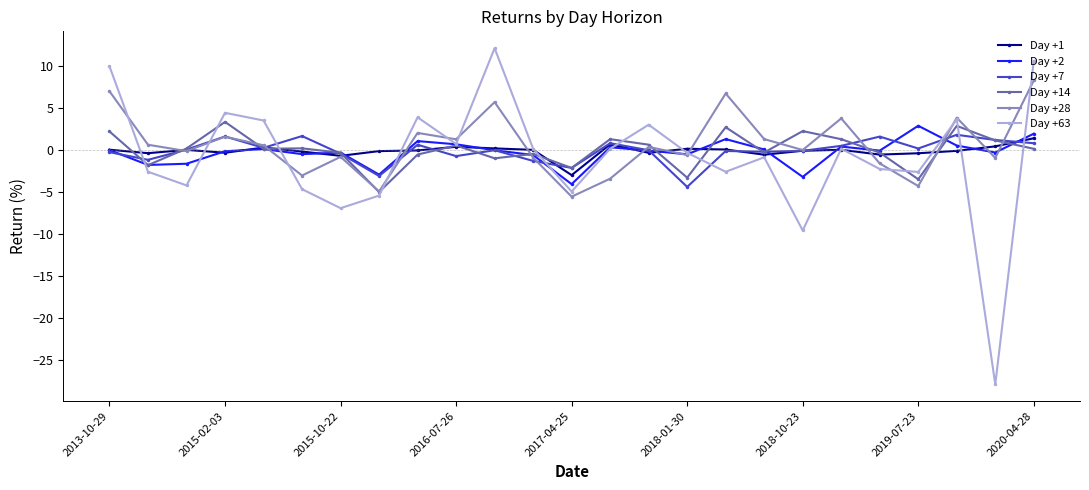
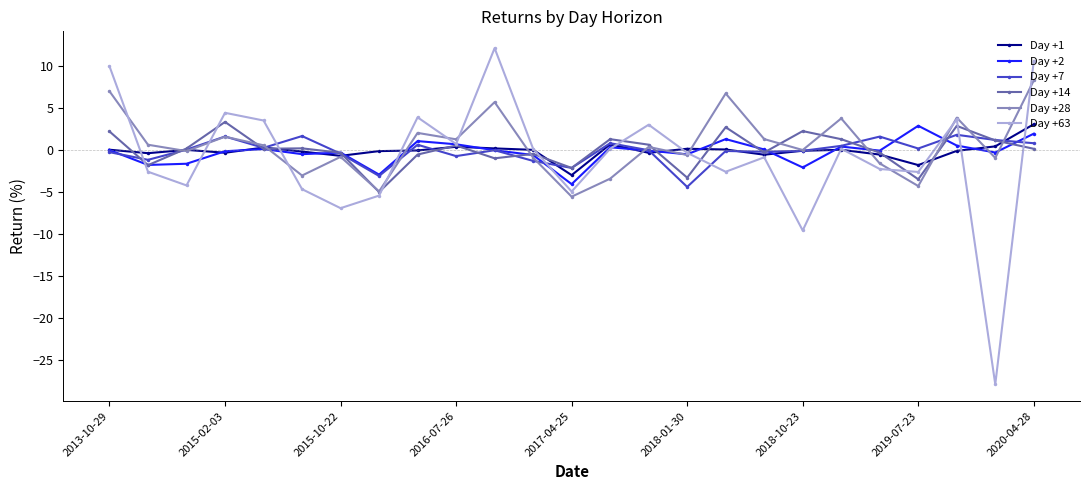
Day +2, 2018-10-23: -3 -> -2
Day +1, 2019-07-23: 0 -> -2
Day +1, 2020-04-28: 1 -> 3
